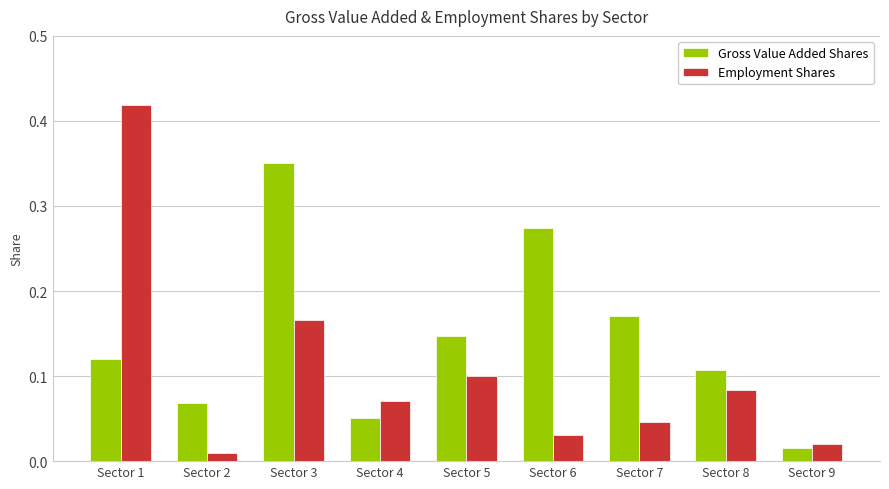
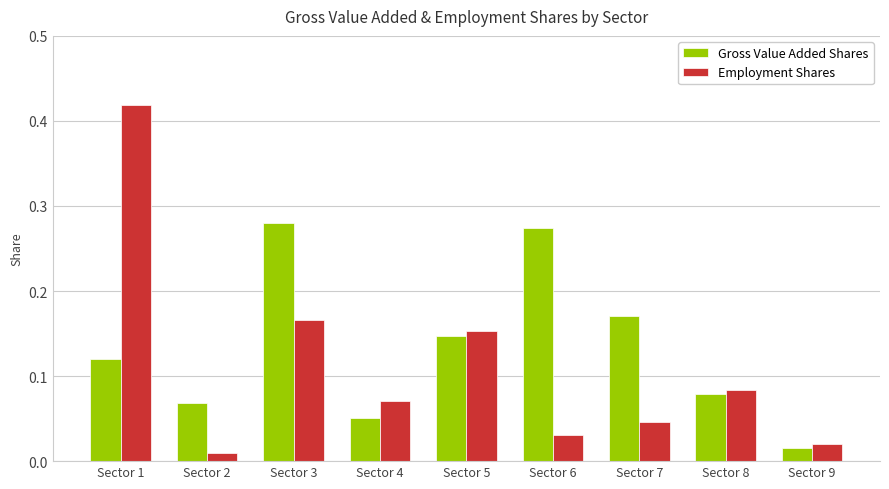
Gross Value Added Shares, Sector 3: 0.35 -> 0.28
Employment Shares, Sector 5: 0.10 -> 0.15
Gross Value Added Shares, Sector 8: 0.11 -> 0.08
